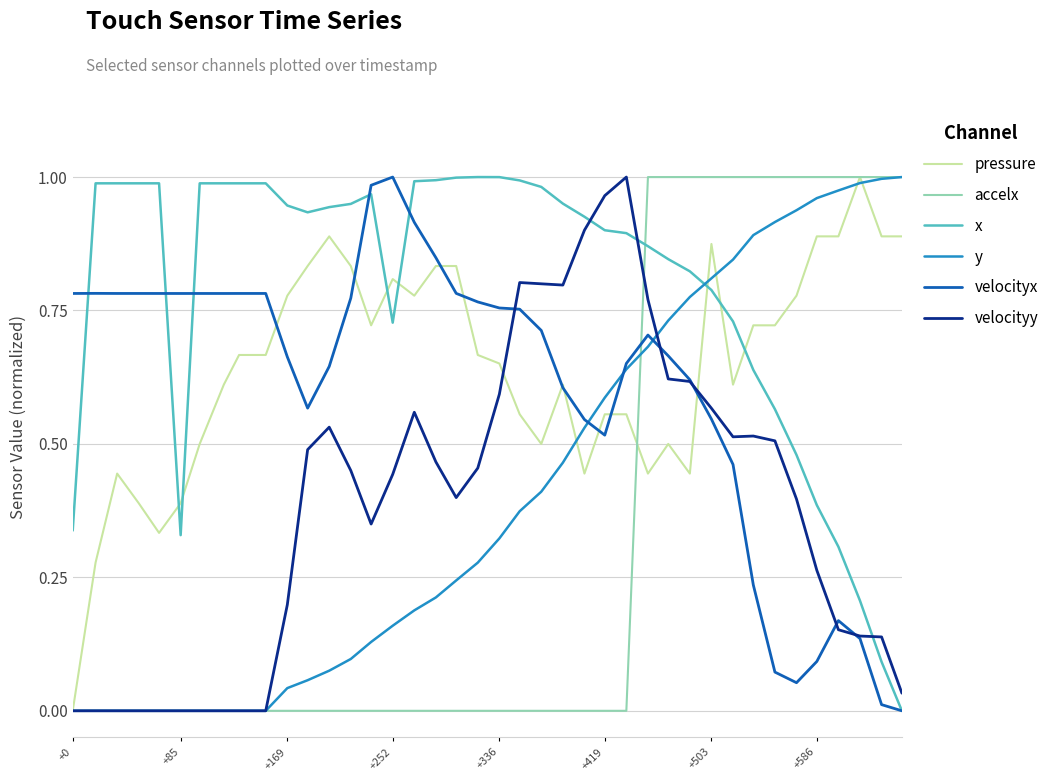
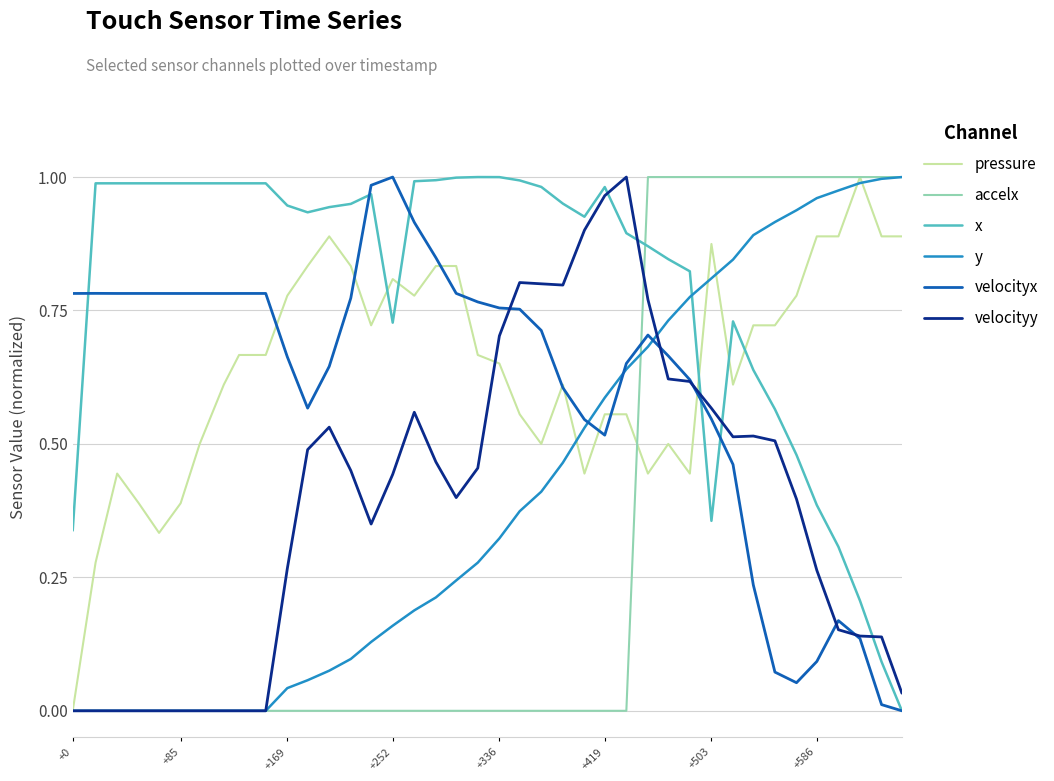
x, +85: 0.33 -> 0.99
velocityy, +169: 0.20 -> 0.27
velocityy, +336: 0.59 -> 0.70
x, +419: 0.90 -> 0.98
x, +503: 0.79 -> 0.36
